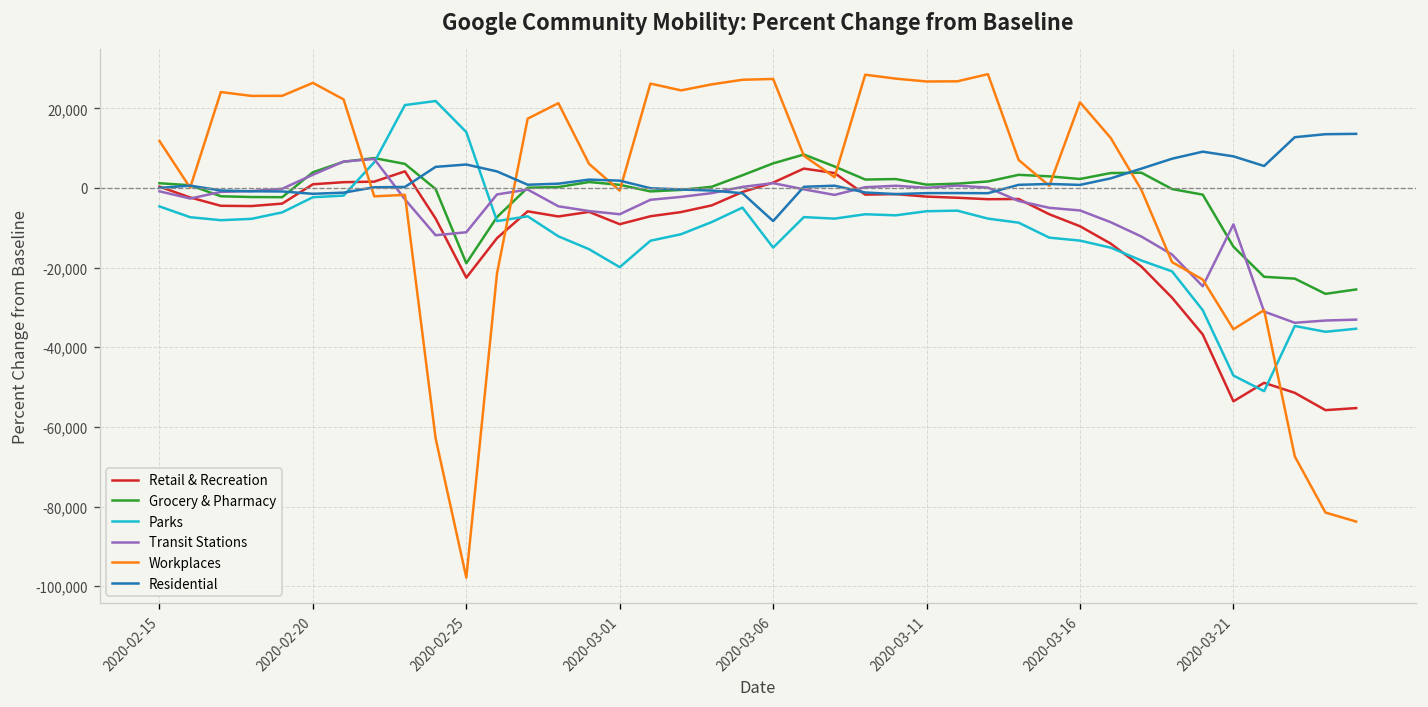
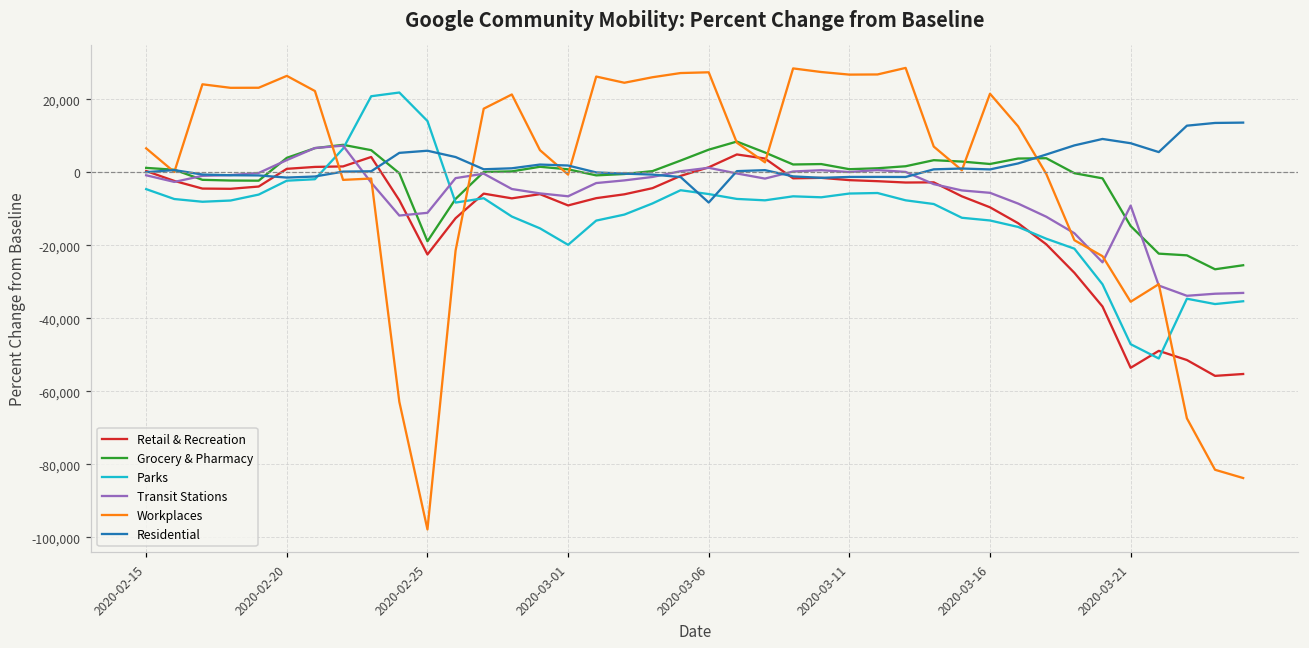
Workplaces, 2020-02-15: 12,000 -> 7,000
Parks, 2020-03-06: -15,000 -> -6,000
